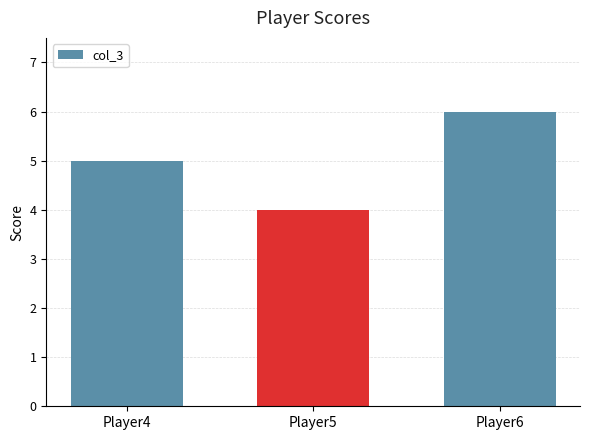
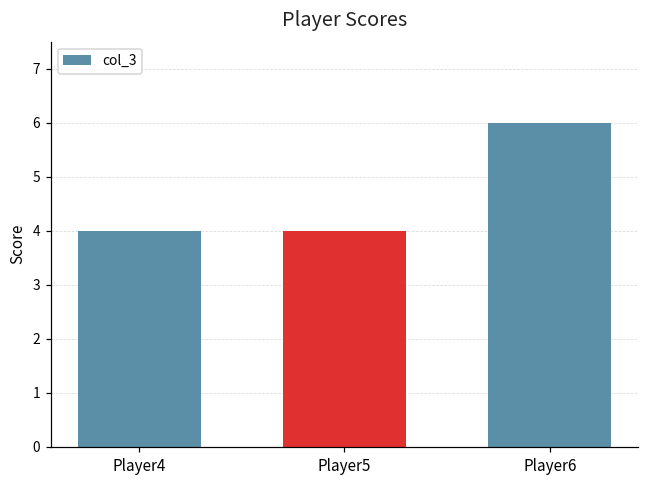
Player4: 5 -> 4
